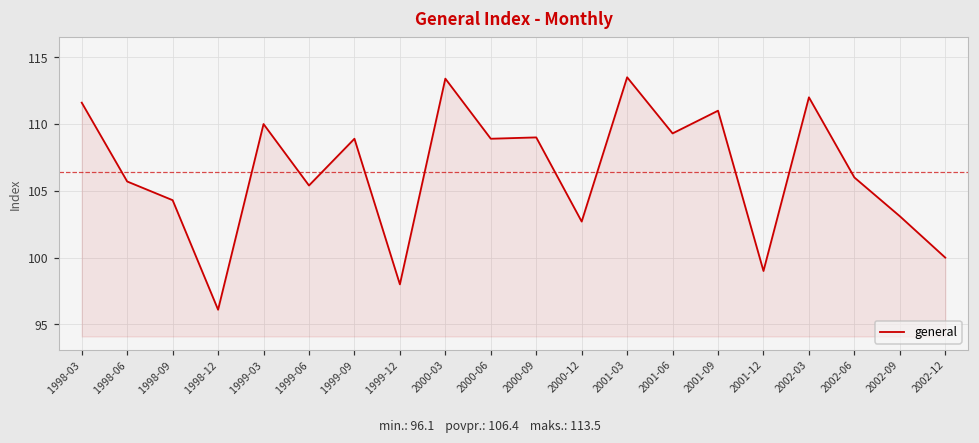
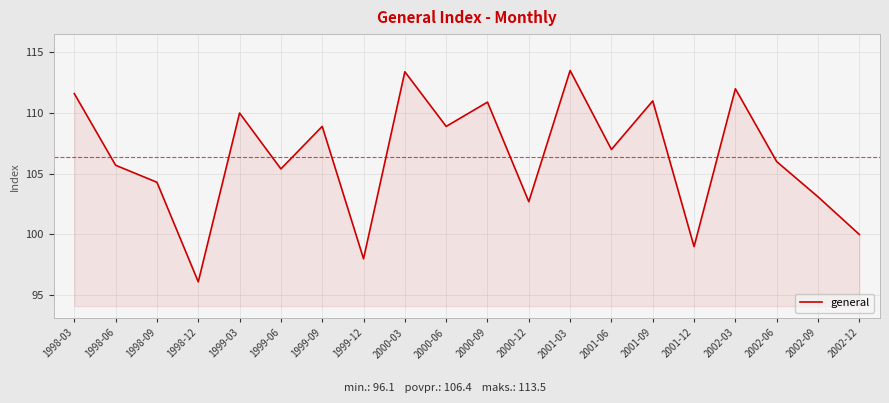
2000-09: 109.0 -> 110.9
2001-06: 109.3 -> 107.0
